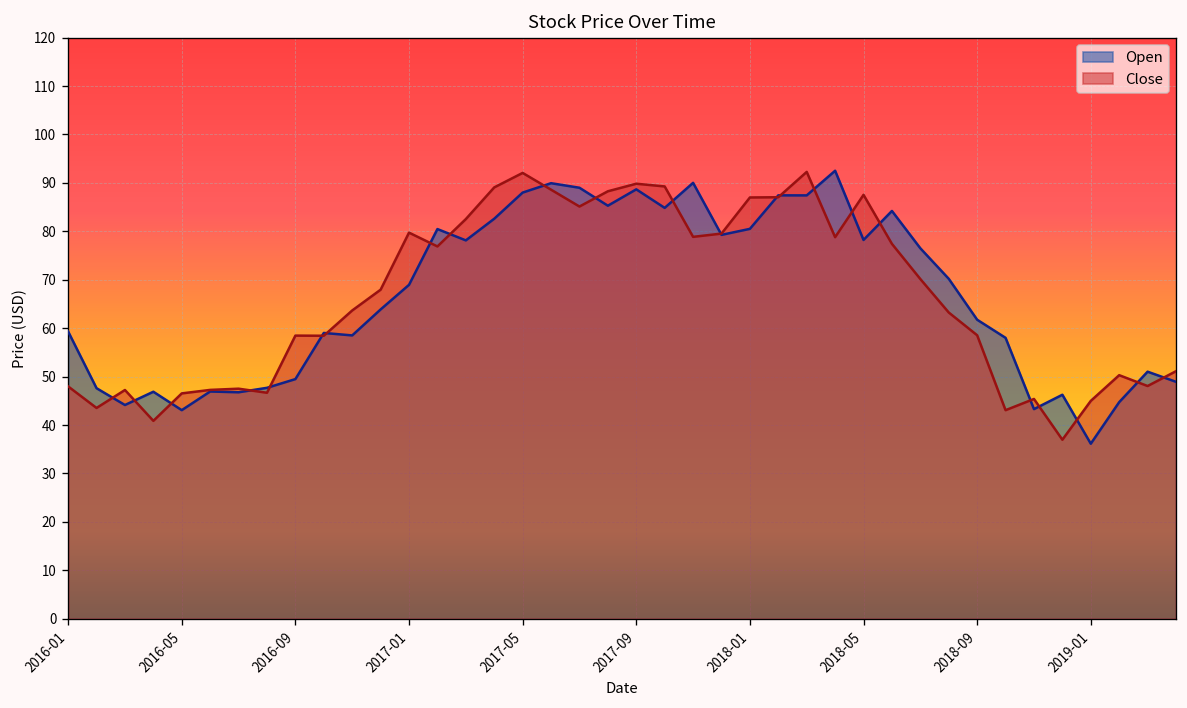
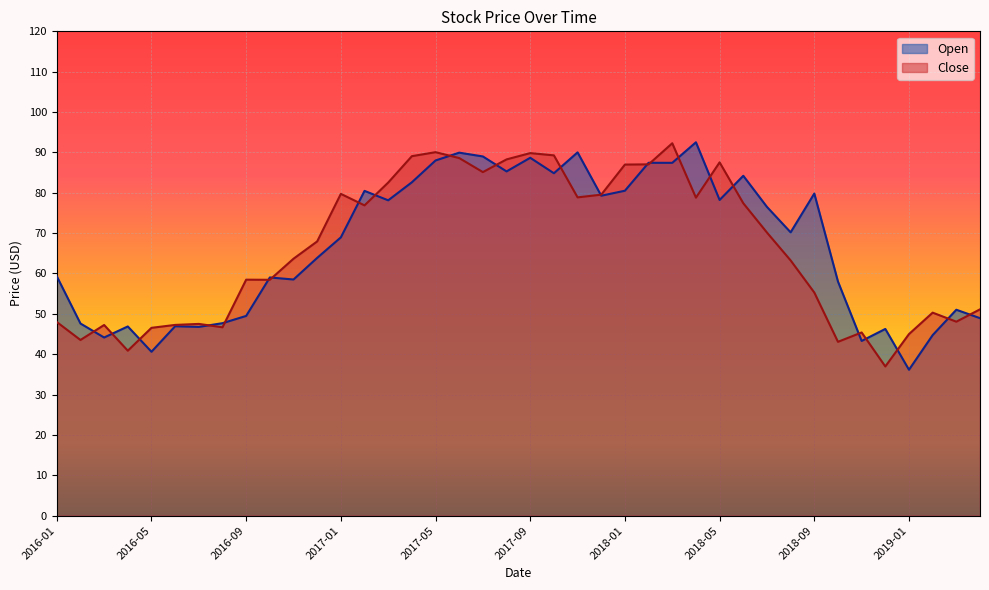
Open, 2016-05: 43 -> 41
Close, 2017-05: 92 -> 90
Open, 2018-09: 62 -> 80
Close, 2018-09: 59 -> 55
